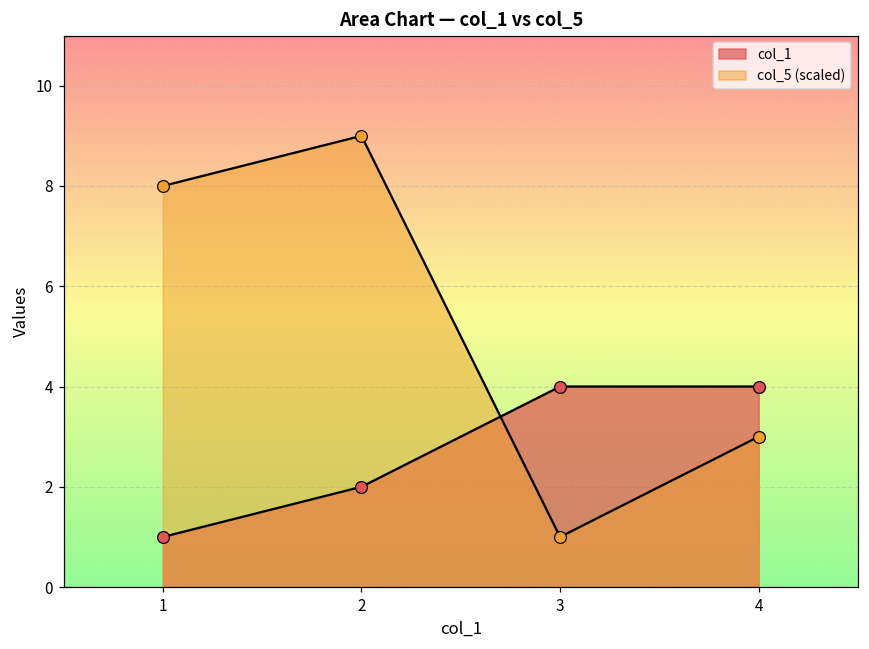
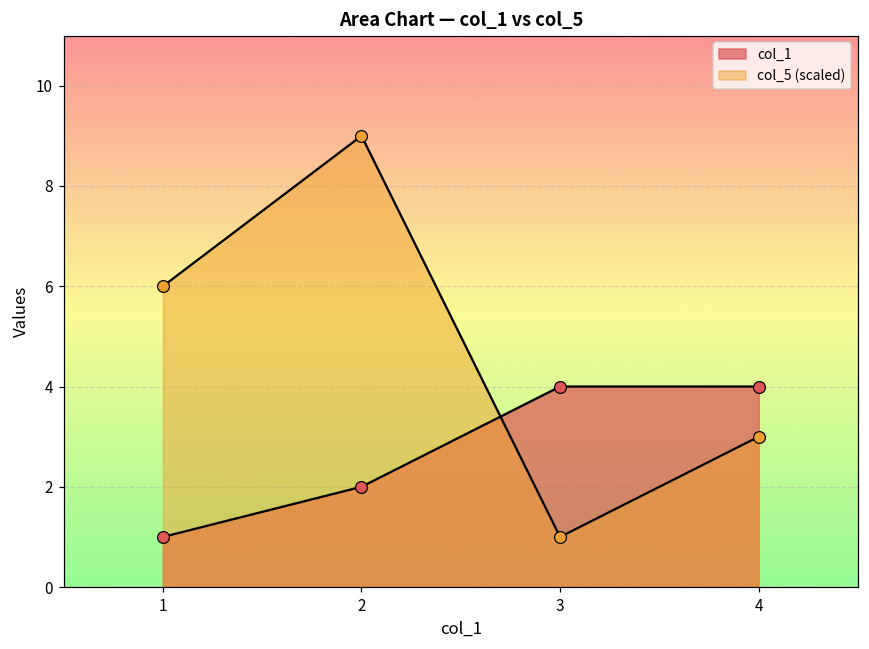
col_5 (scaled), 1: 8.0 -> 6.0
